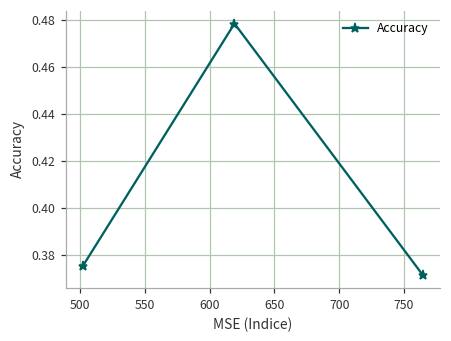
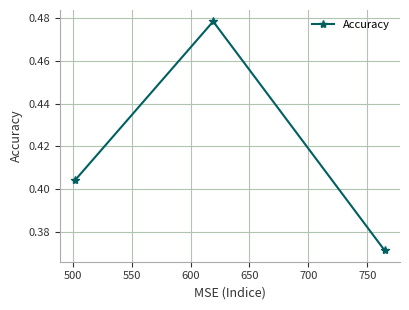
500: 0.375 -> 0.404
